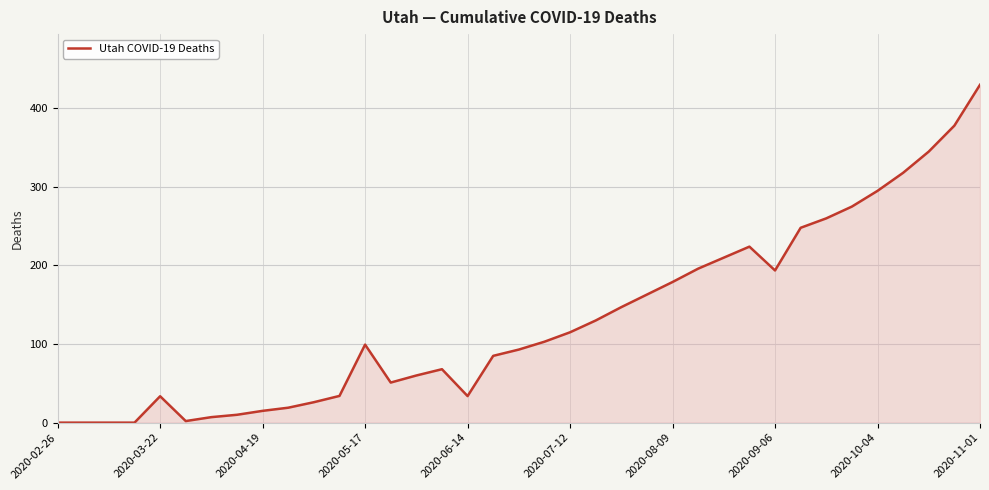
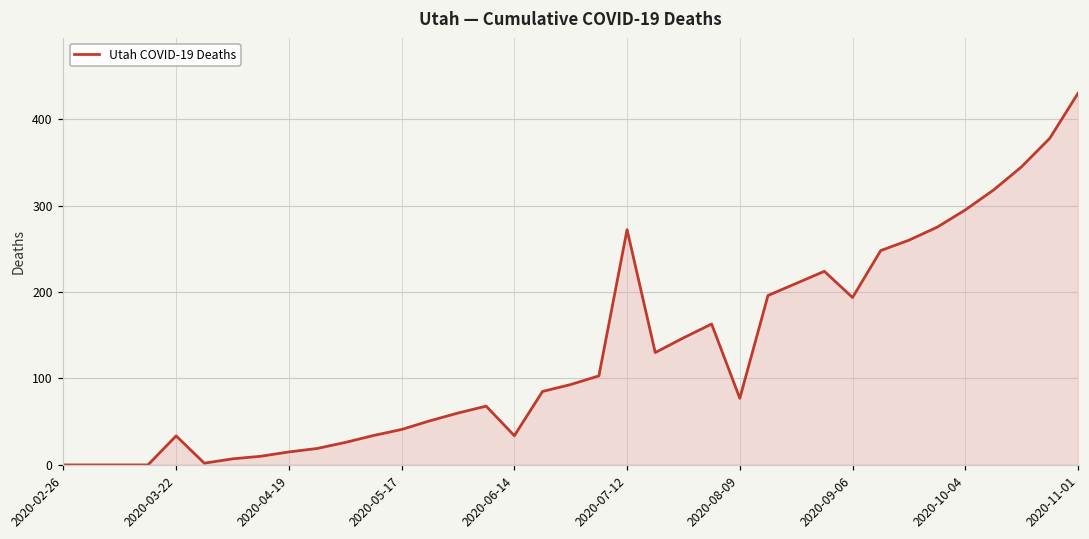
2020-05-17: 100 -> 40
2020-07-12: 120 -> 270
2020-08-09: 180 -> 80
